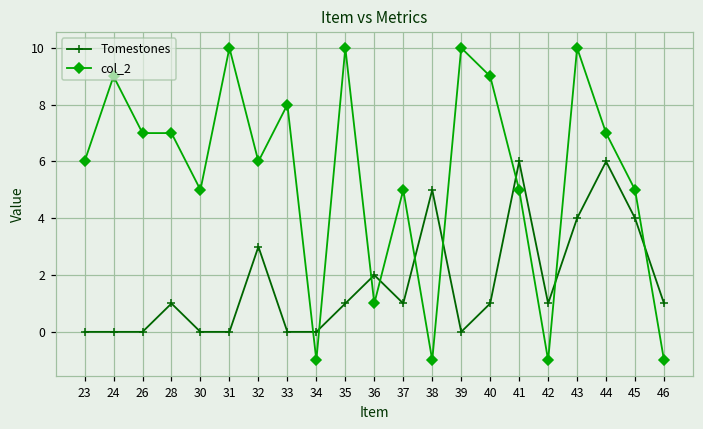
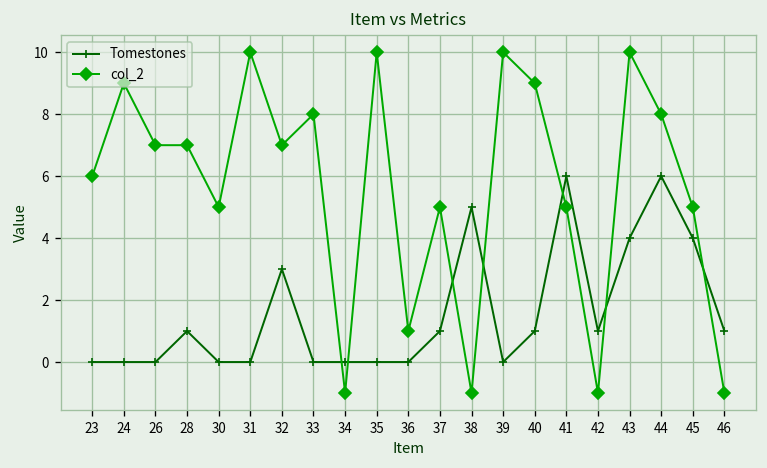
col_2, 32: 6 -> 7
Tomestones, 35: 1 -> 0
Tomestones, 36: 2 -> 0
col_2, 44: 7 -> 8
